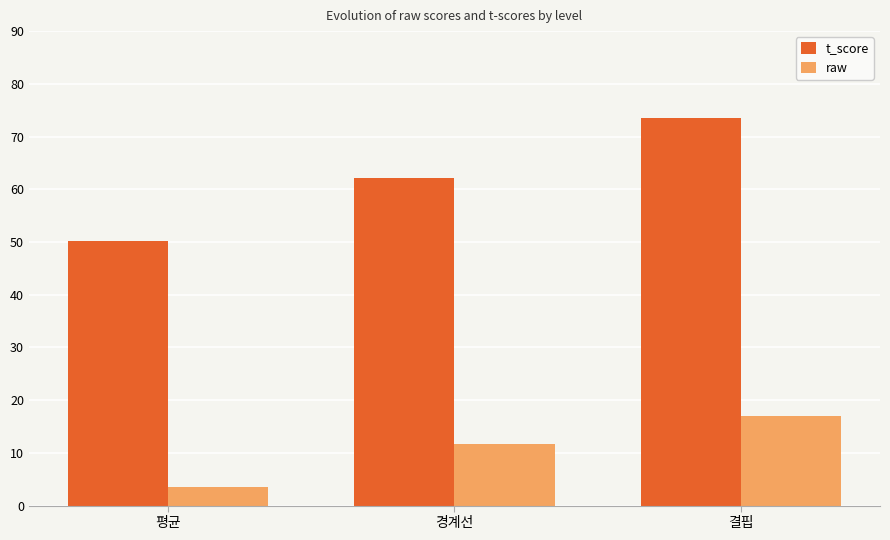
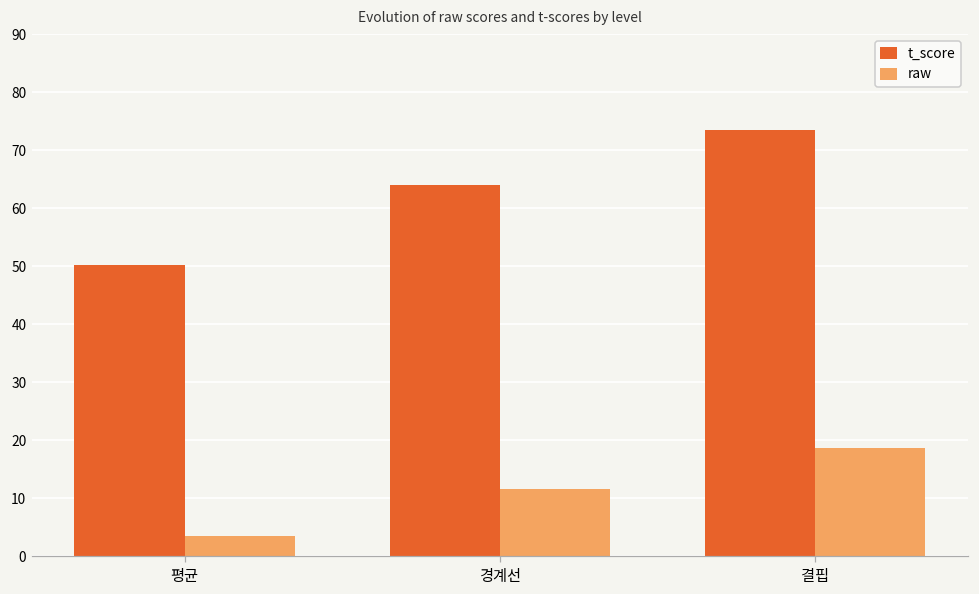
t_score, 경계선: 62 -> 64
raw, 결핍: 17 -> 19
